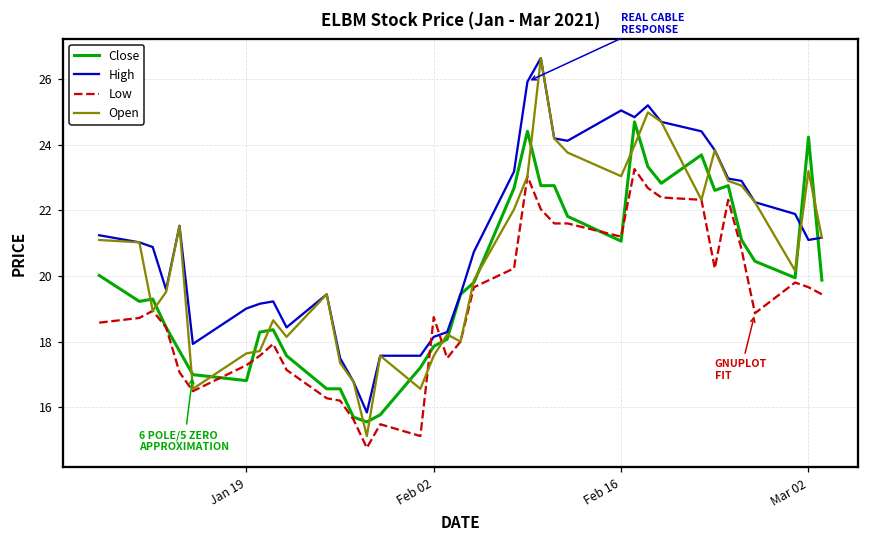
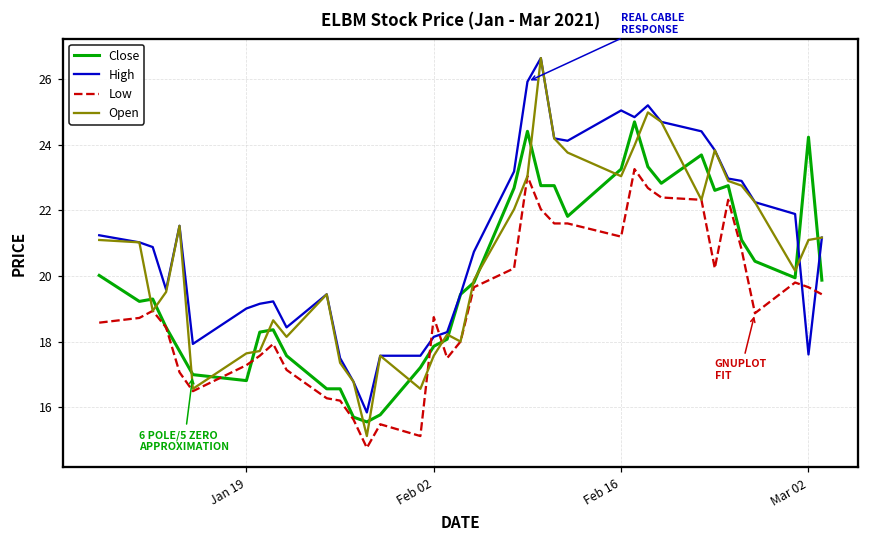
Close, Feb 16: 21.1 -> 23.3
High, Mar 02: 21.1 -> 17.6
Open, Mar 02: 23.2 -> 21.1
